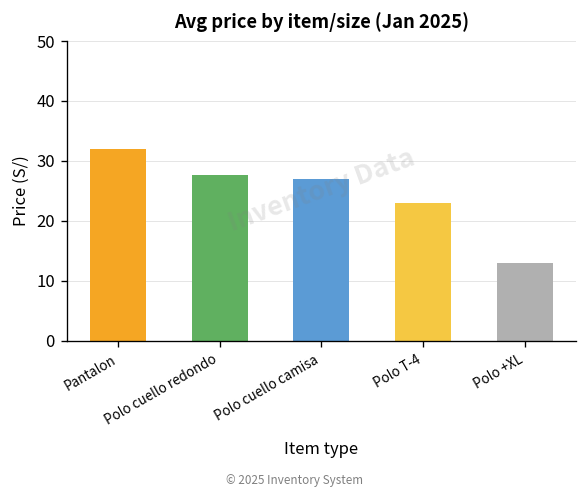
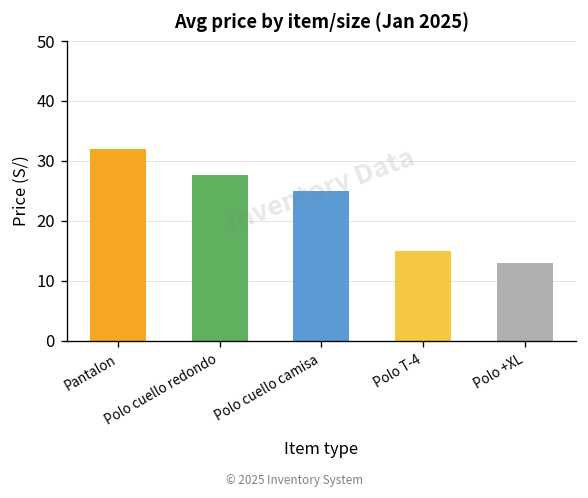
Polo cuello camisa: 27 -> 25
Polo T-4: 23 -> 15
